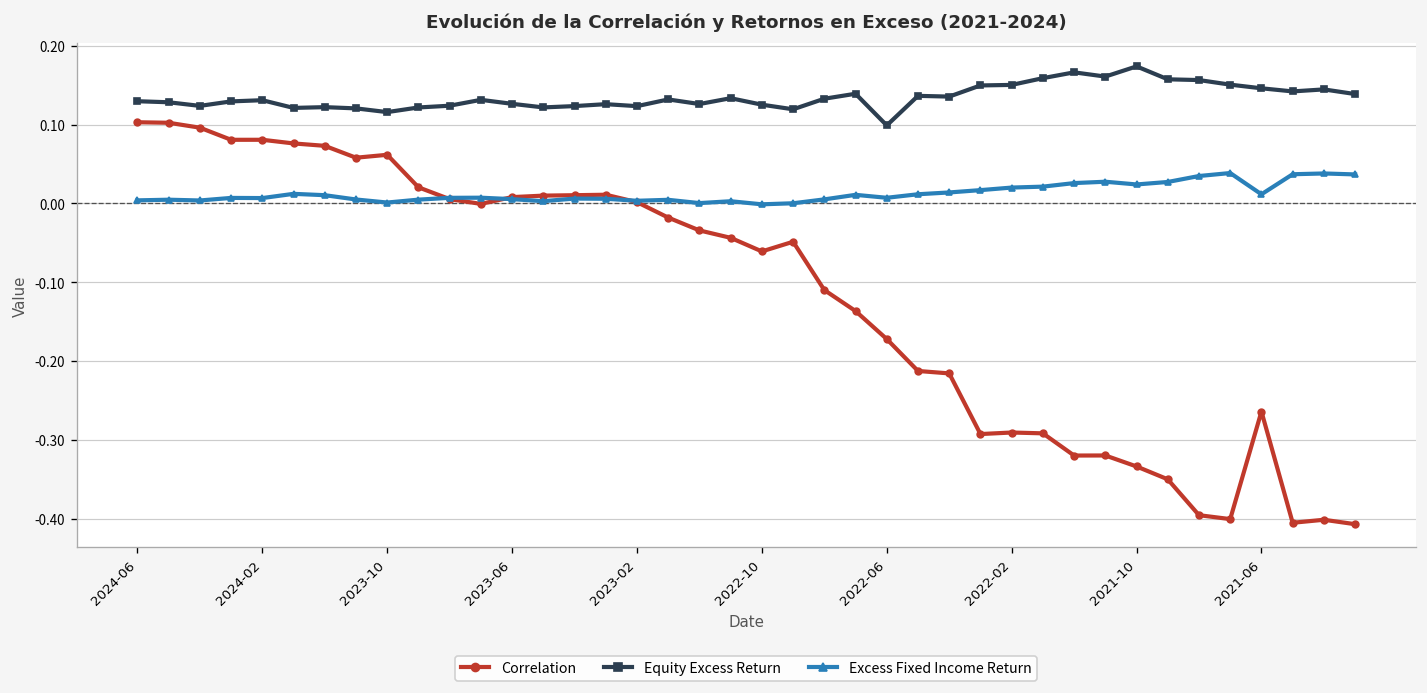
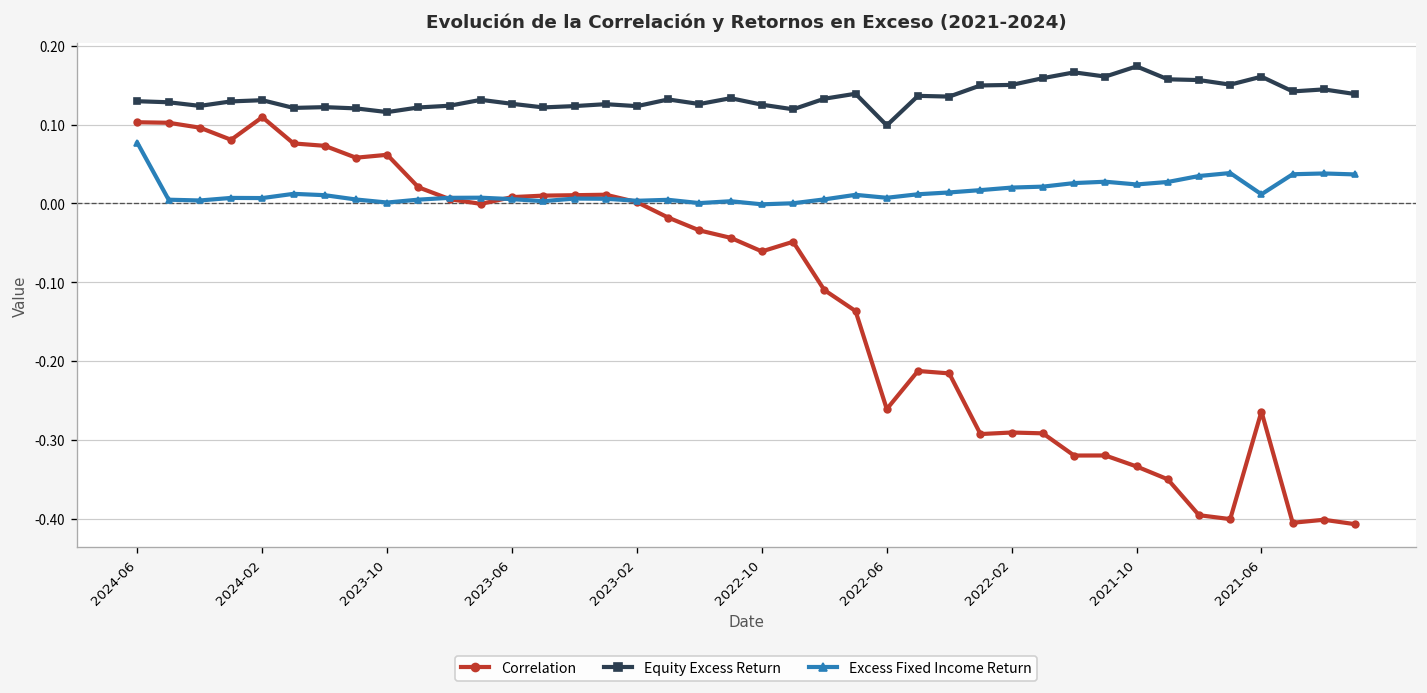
Excess Fixed Income Return, 2024-06: 0.00 -> 0.08
Correlation, 2024-02: 0.08 -> 0.11
Correlation, 2022-06: -0.17 -> -0.26
Equity Excess Return, 2021-06: 0.15 -> 0.16
